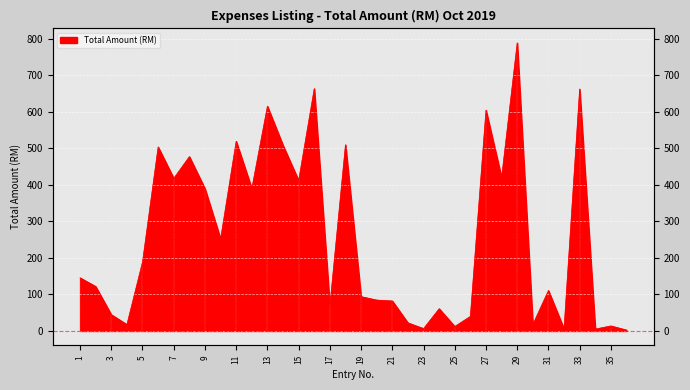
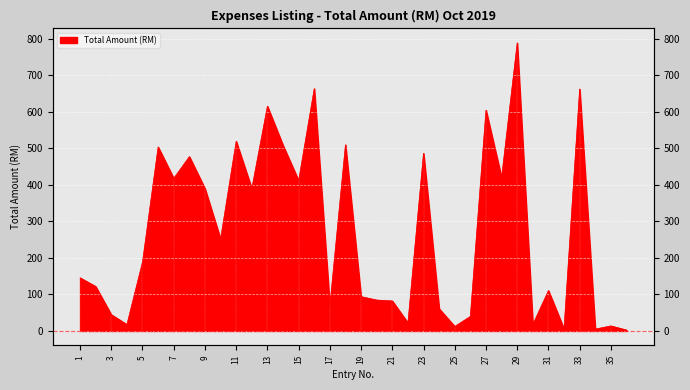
23: 10 -> 490
